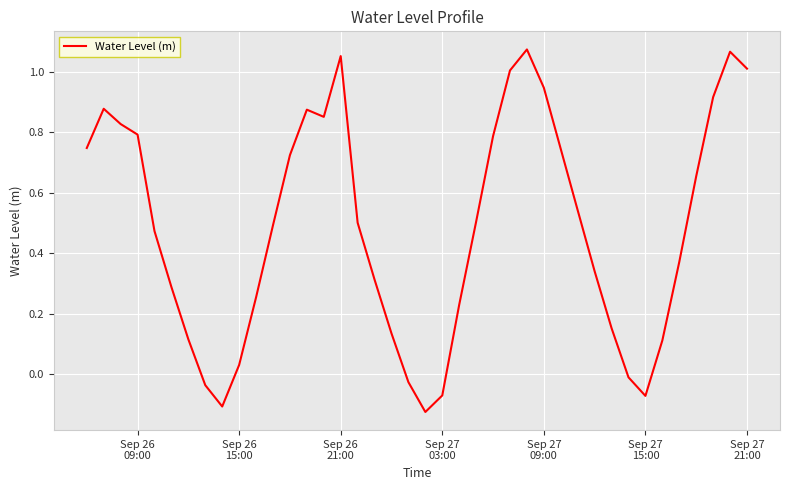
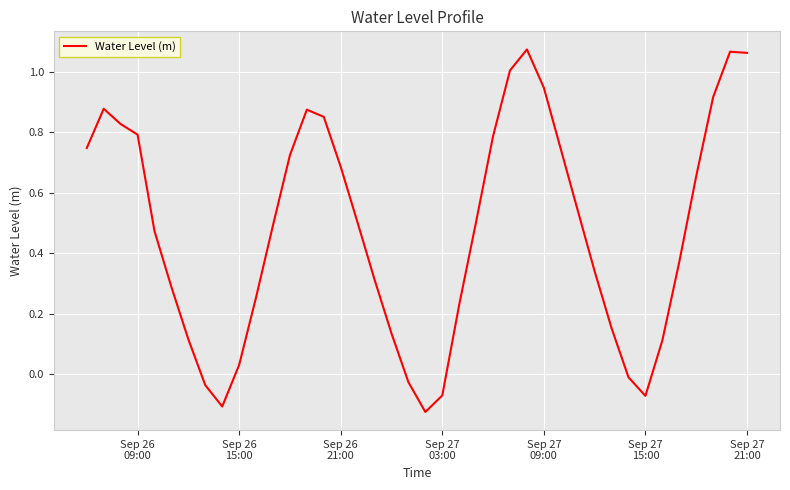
Sep 26 21:00: 1.05 -> 0.69
Sep 27 21:00: 1.01 -> 1.06
